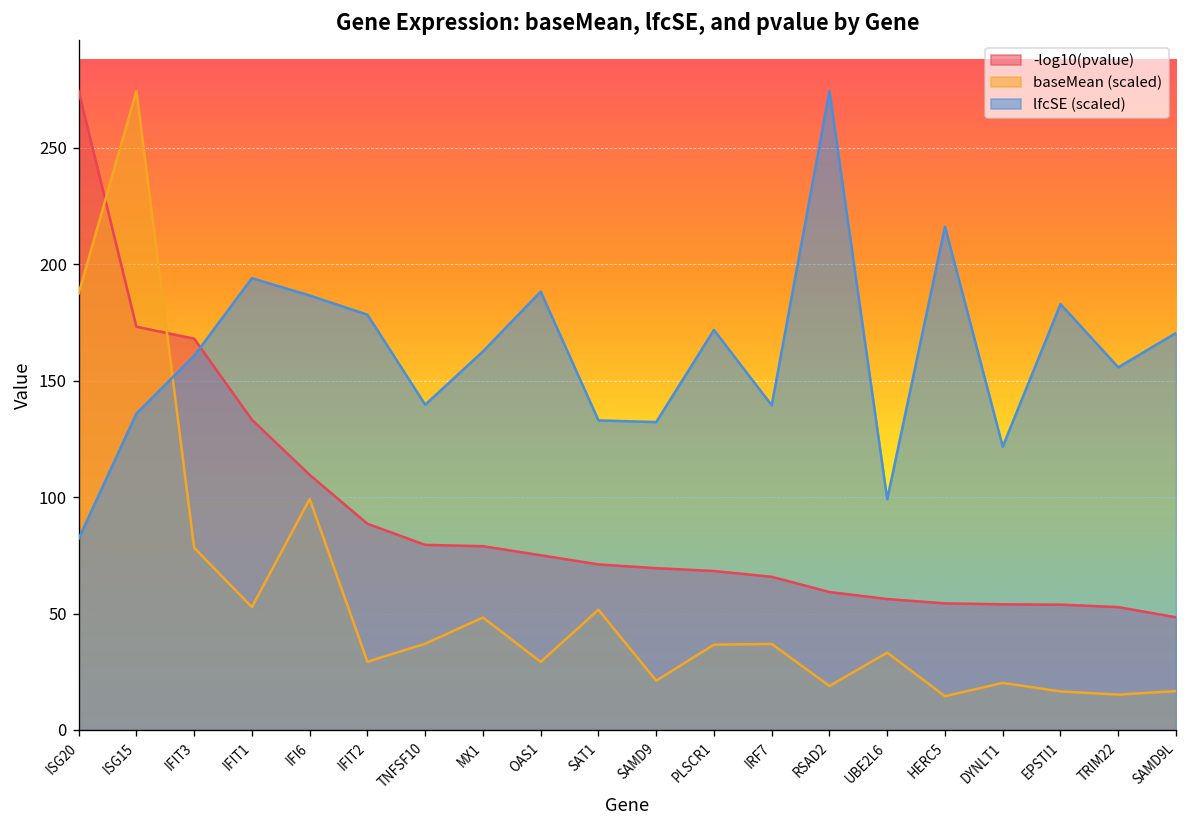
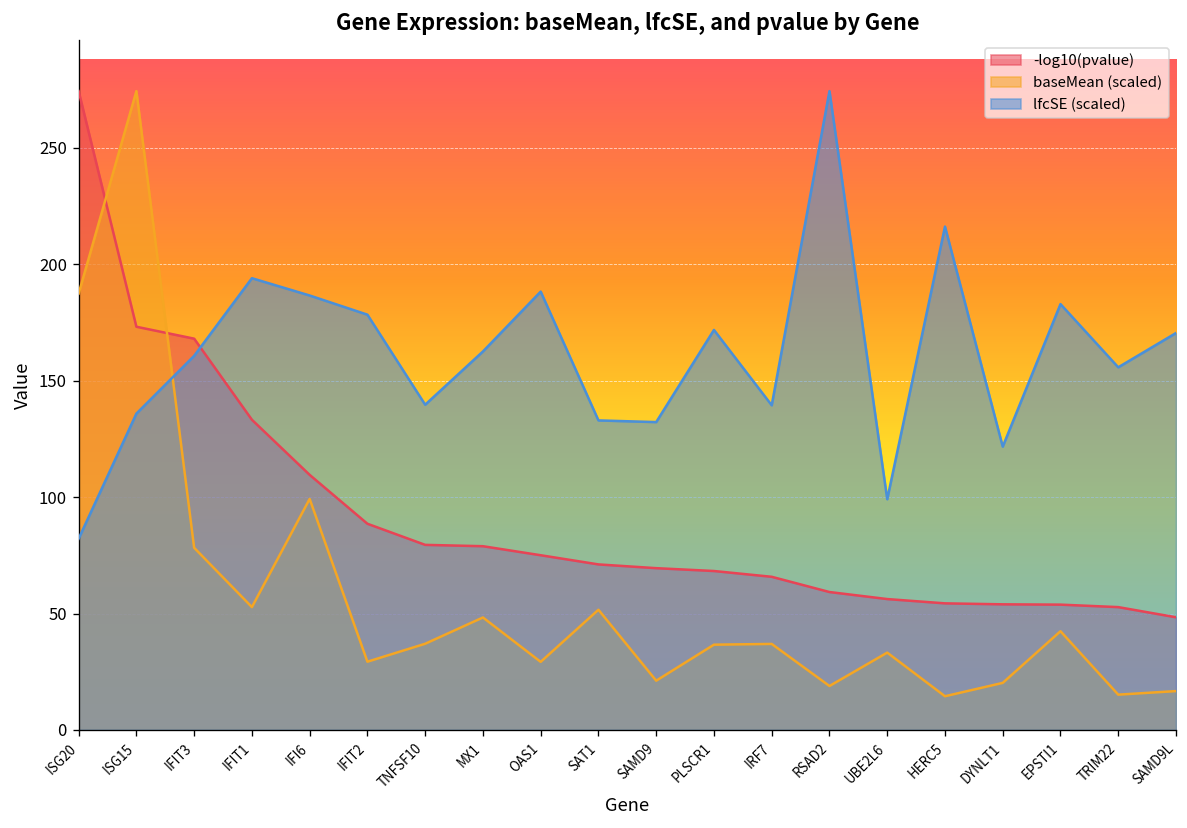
baseMean (scaled), EPSTI1: 17 -> 42
